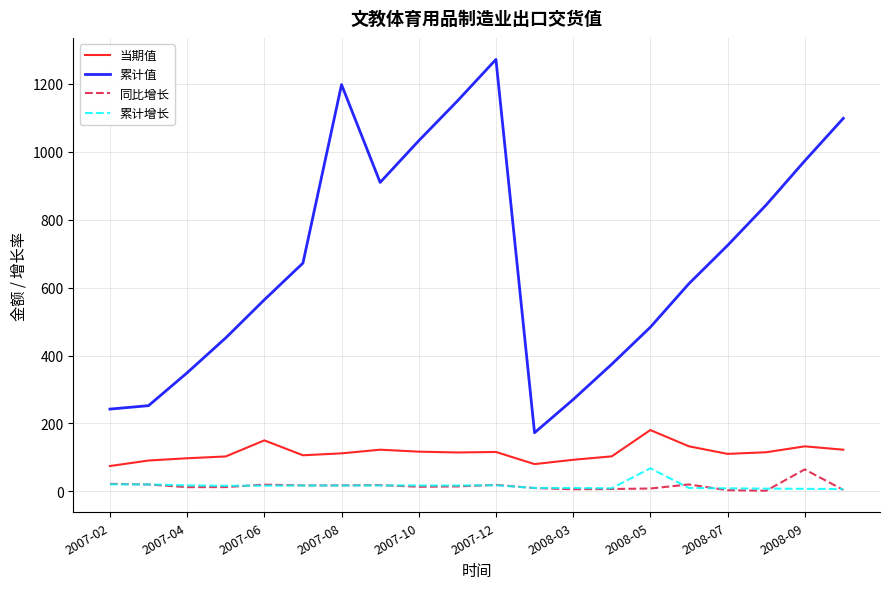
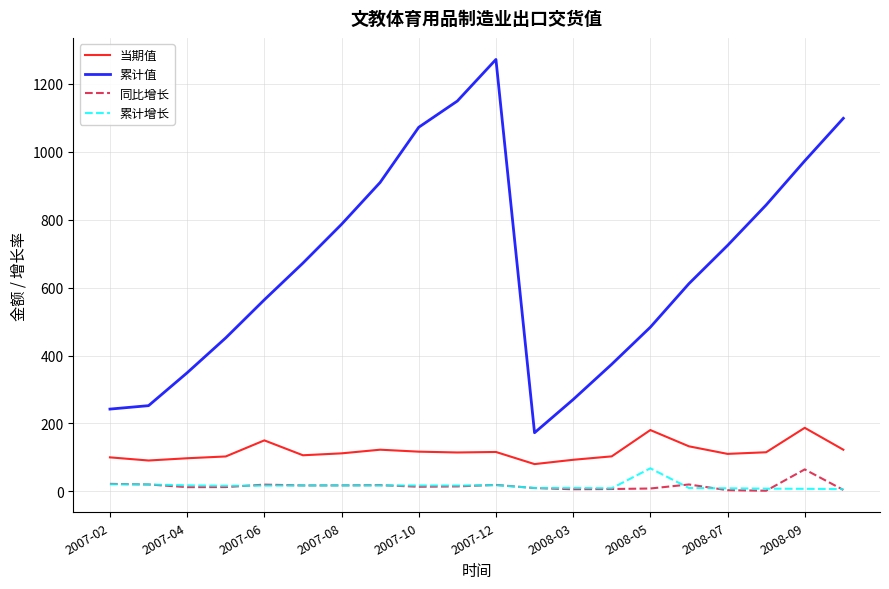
当期值, 2007-02: 70 -> 100
累计值, 2007-08: 1200 -> 790
累计值, 2007-10: 1030 -> 1070
当期值, 2008-09: 130 -> 190
